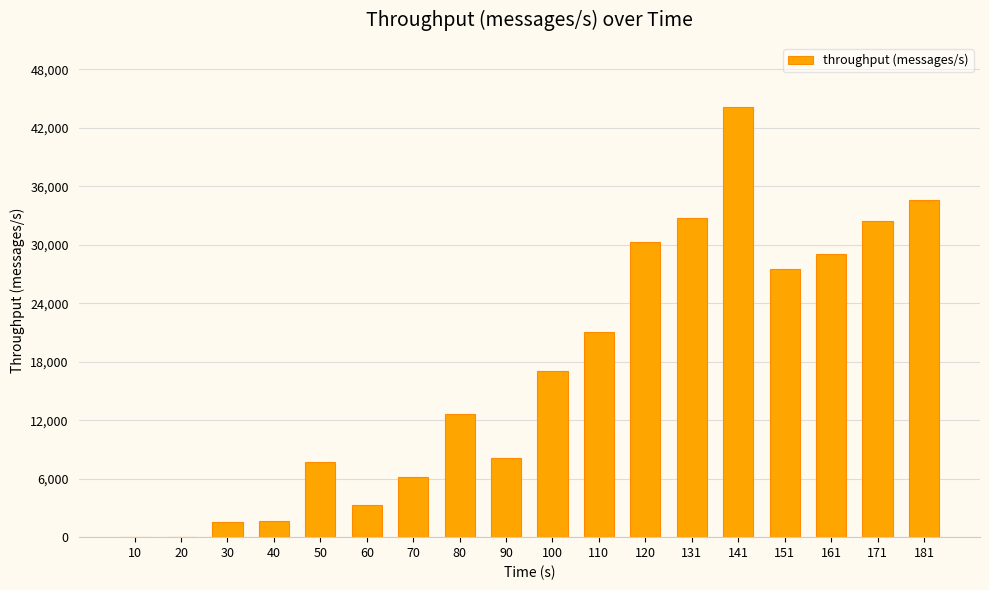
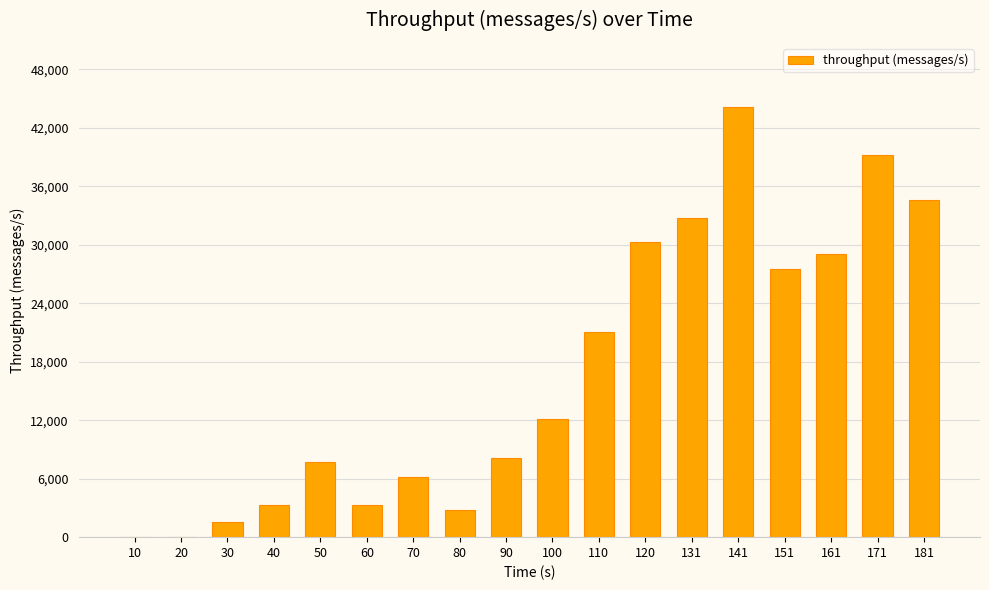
40: 2,000 -> 3,000
80: 13,000 -> 3,000
100: 17,000 -> 12,000
171: 32,000 -> 39,000
